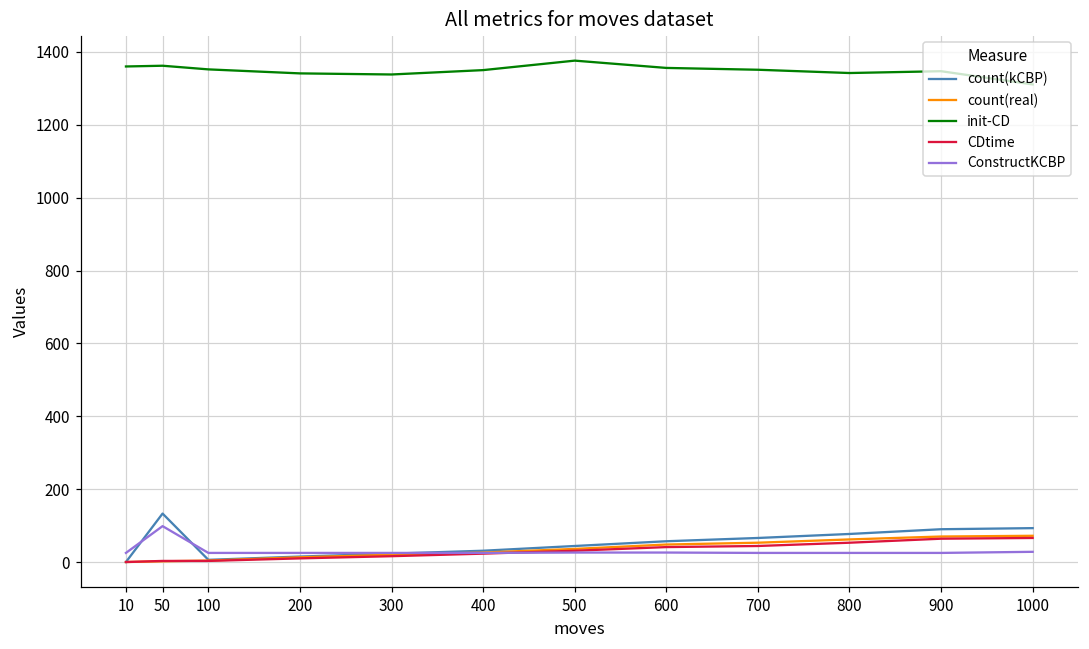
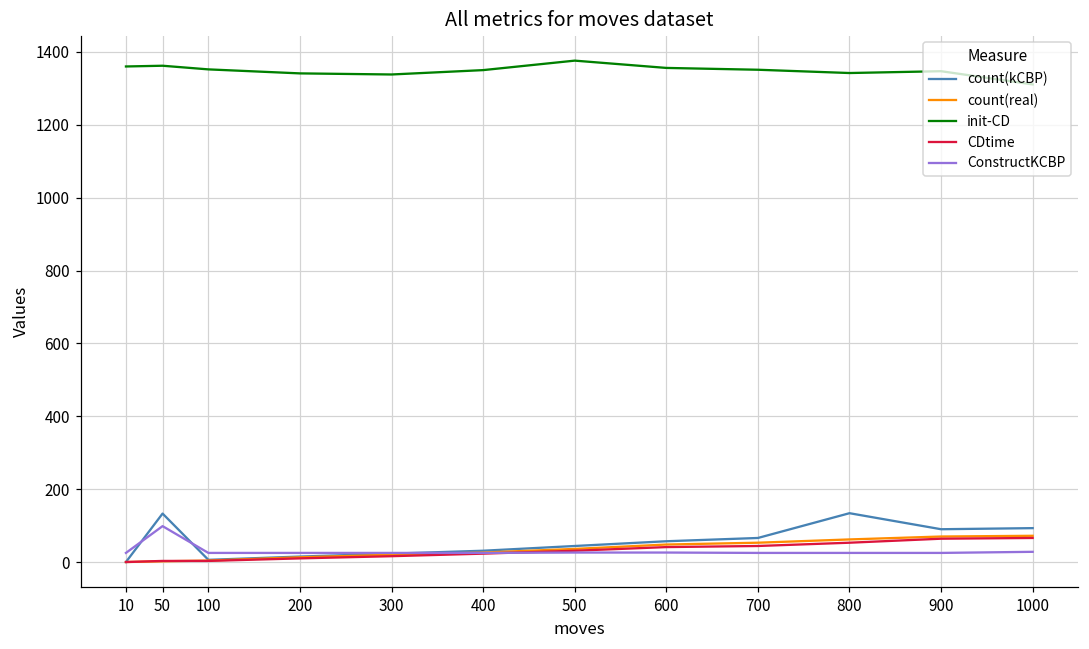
count(kCBP), 800: 80 -> 130
